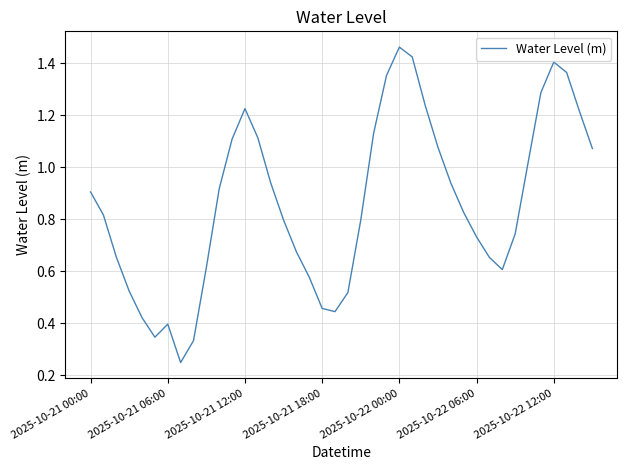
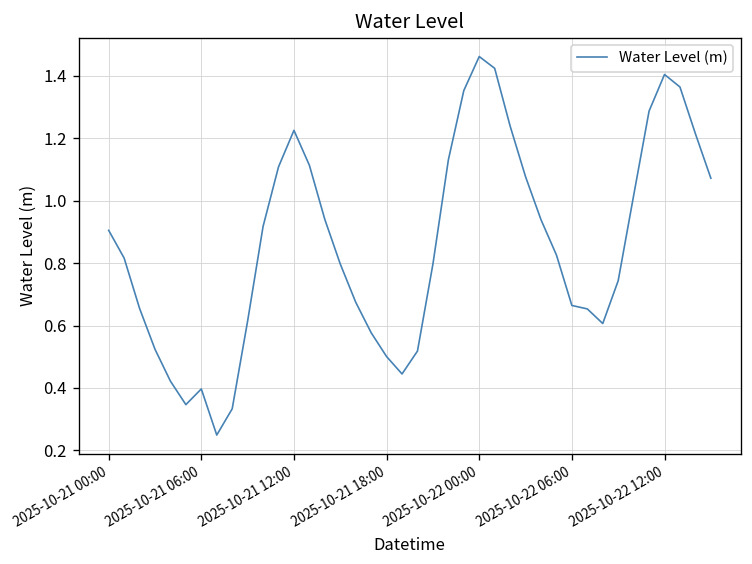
2025-10-21 18:00: 0.46 -> 0.50
2025-10-22 06:00: 0.73 -> 0.66
